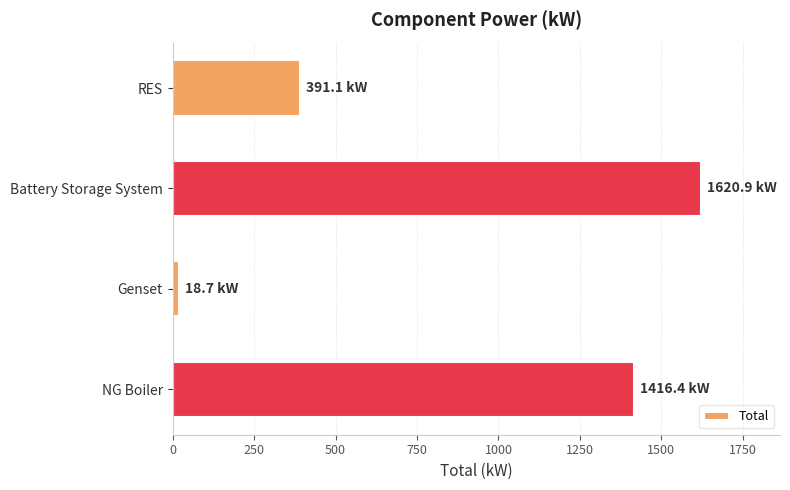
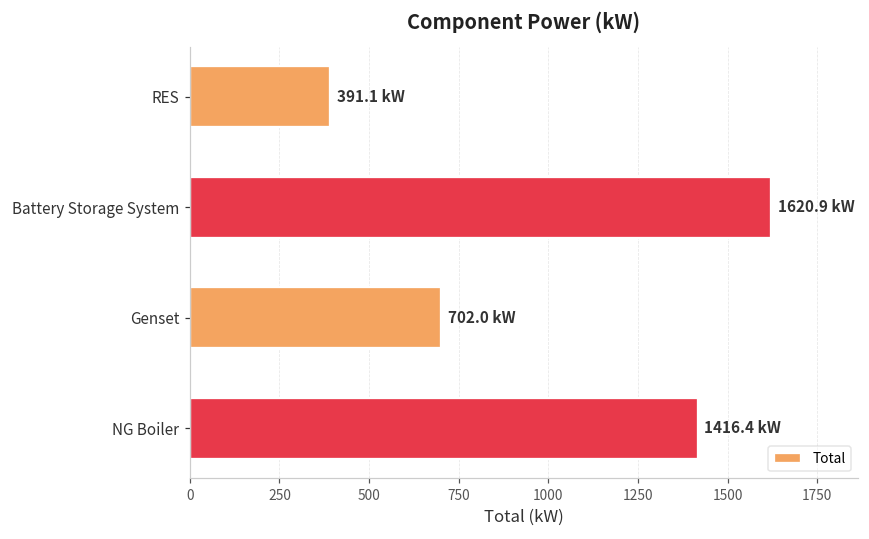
Genset: 18.7 -> 702.0
